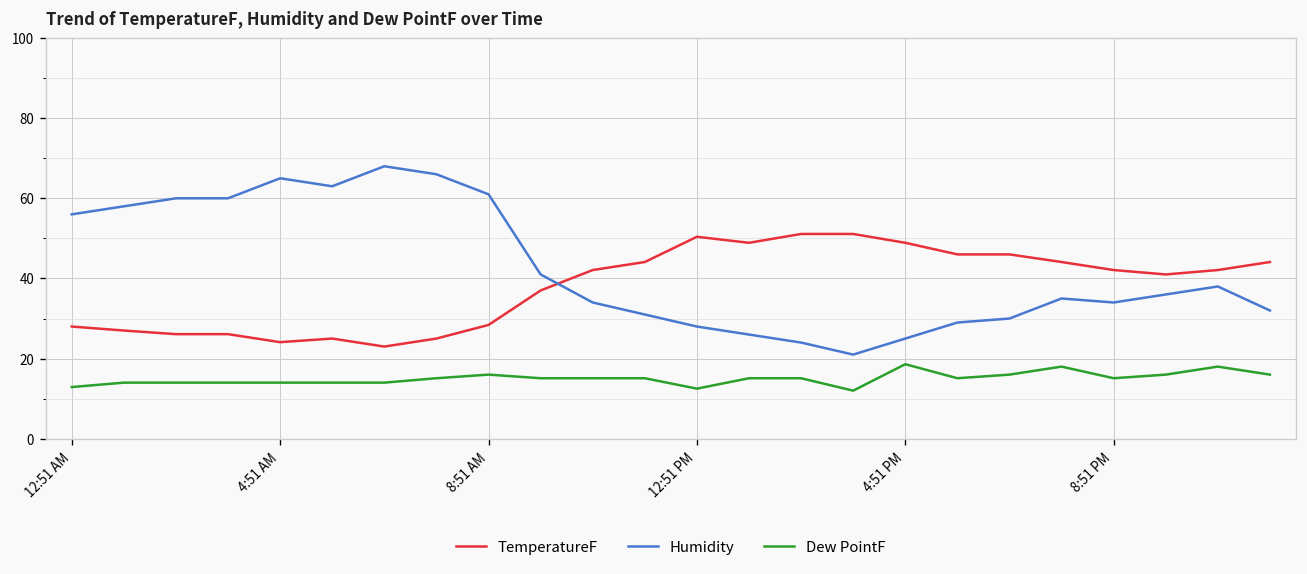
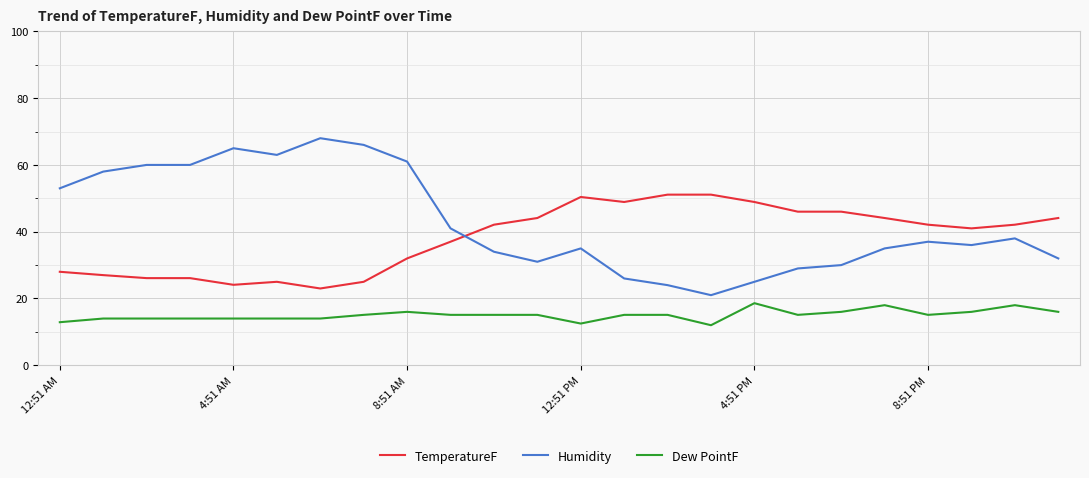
Humidity, 12:51 AM: 56 -> 53
TemperatureF, 8:51 AM: 28 -> 32
Humidity, 12:51 PM: 28 -> 35
Humidity, 8:51 PM: 34 -> 37
